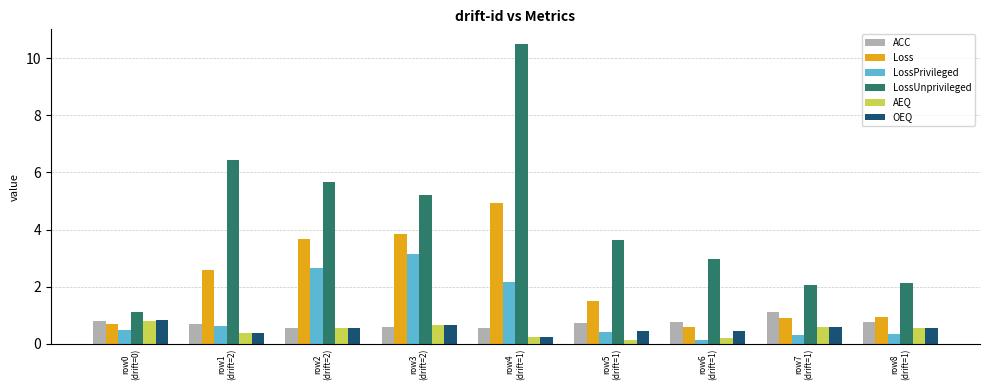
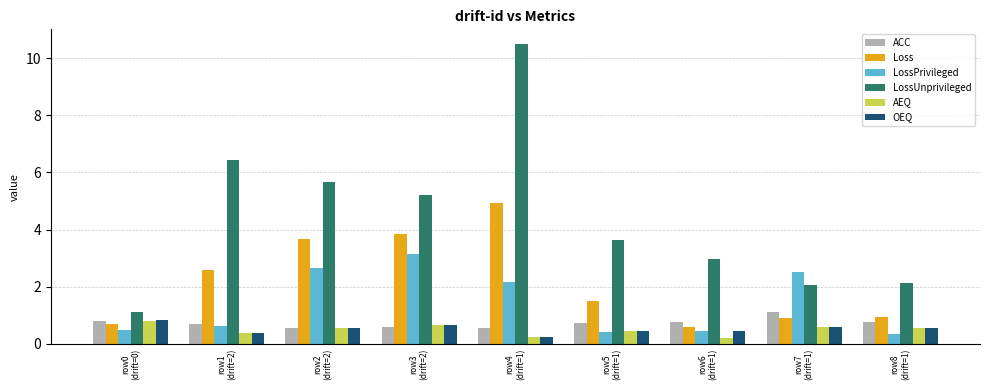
AEQ, row5 (drift=1): 0.1 -> 0.4
LossPrivileged, row6 (drift=1): 0.1 -> 0.4
LossPrivileged, row7 (drift=1): 0.3 -> 2.5
